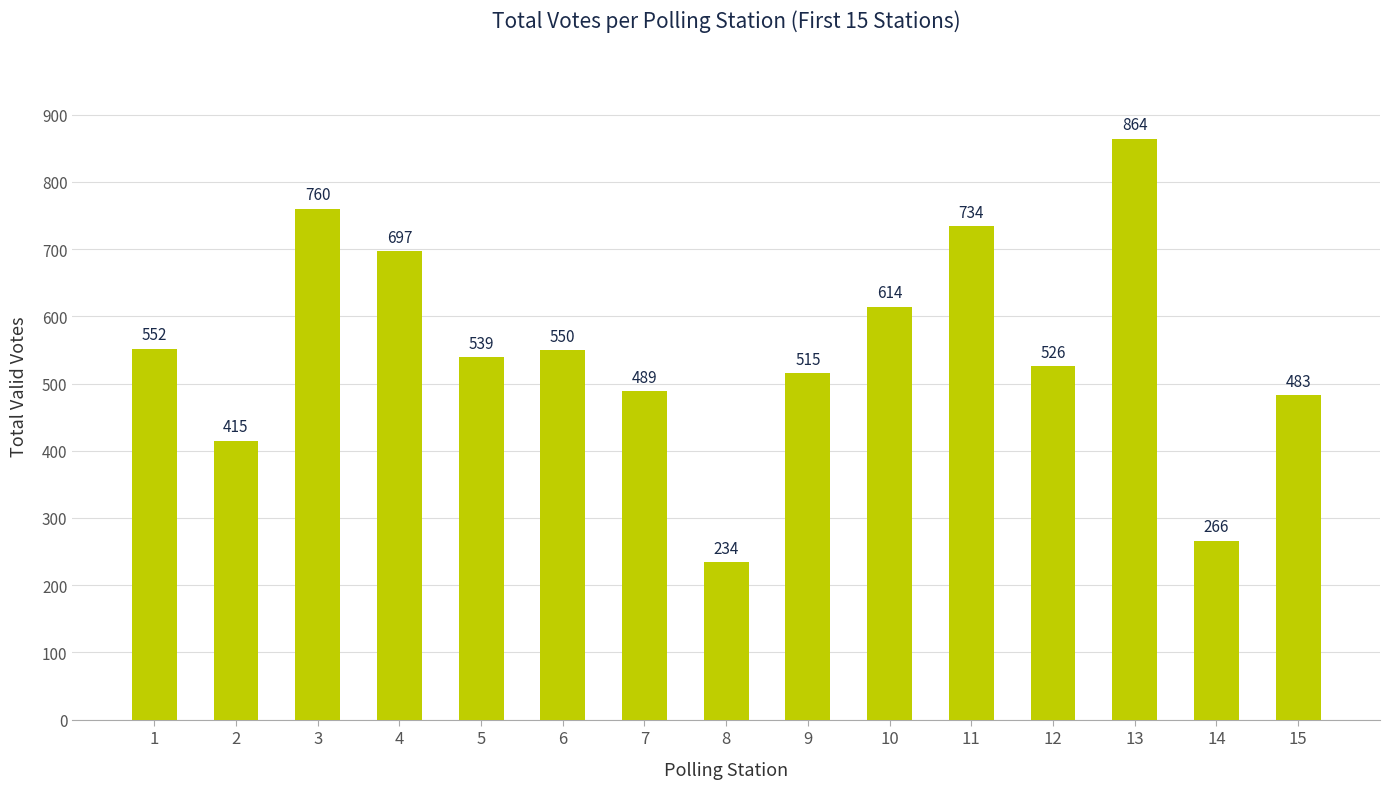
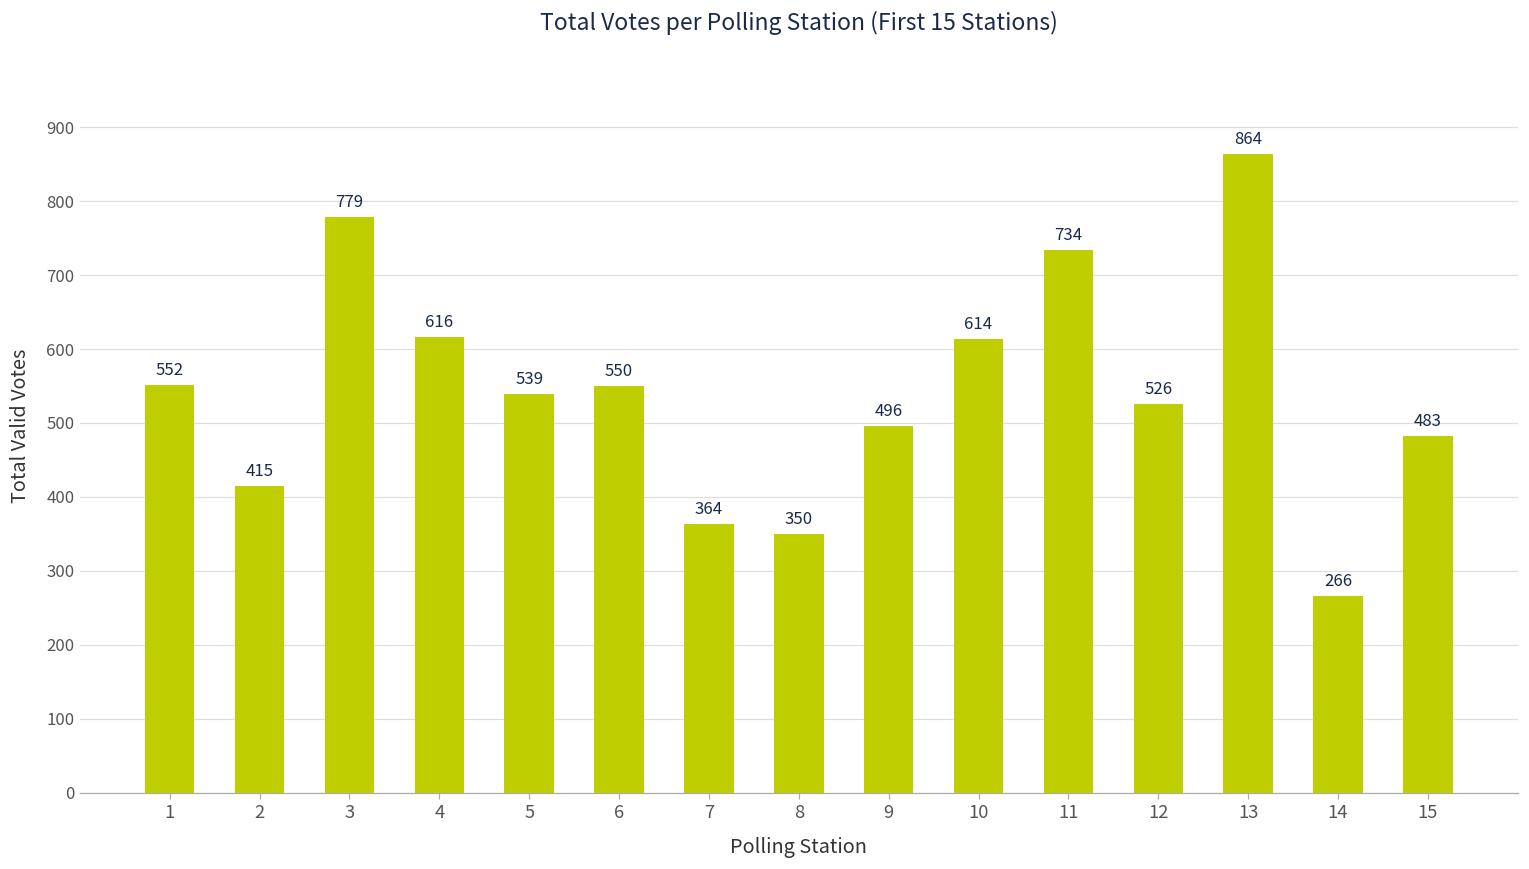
3: 760 -> 779
4: 697 -> 616
7: 489 -> 364
8: 234 -> 350
9: 515 -> 496
